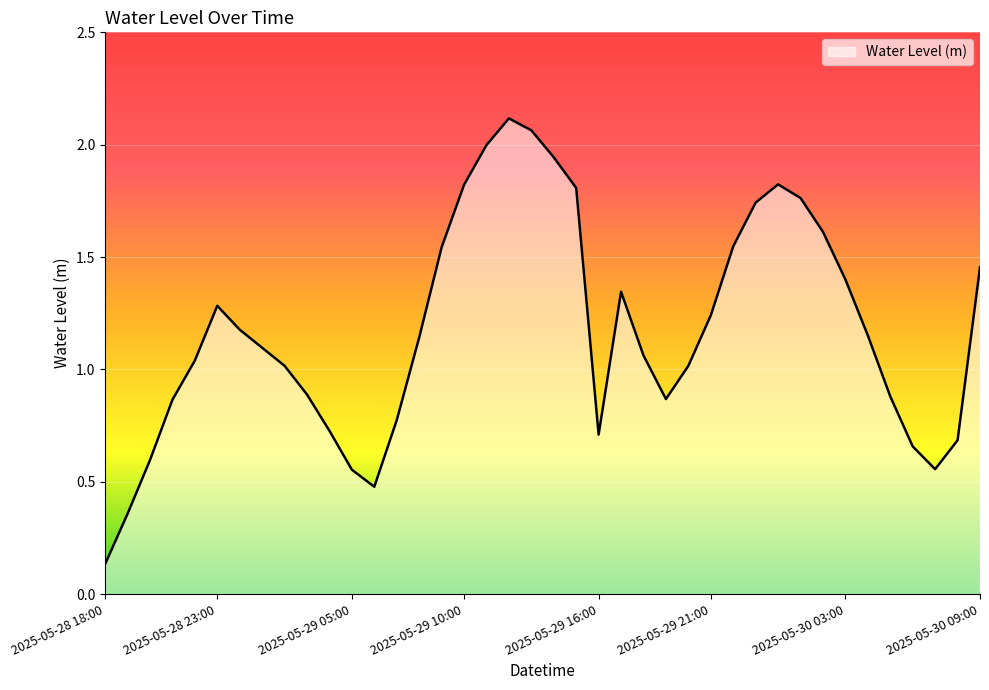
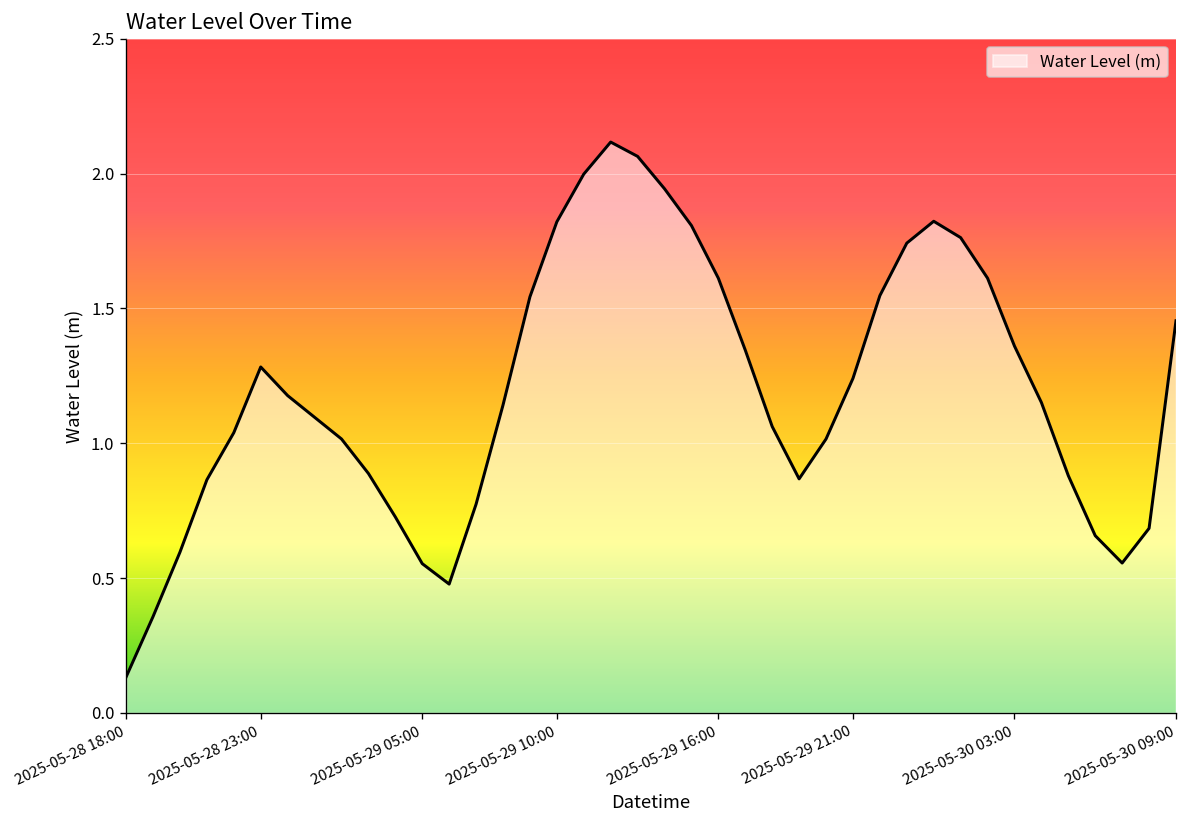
2025-05-29 16:00: 0.71 -> 1.61
2025-05-30 03:00: 1.40 -> 1.36
